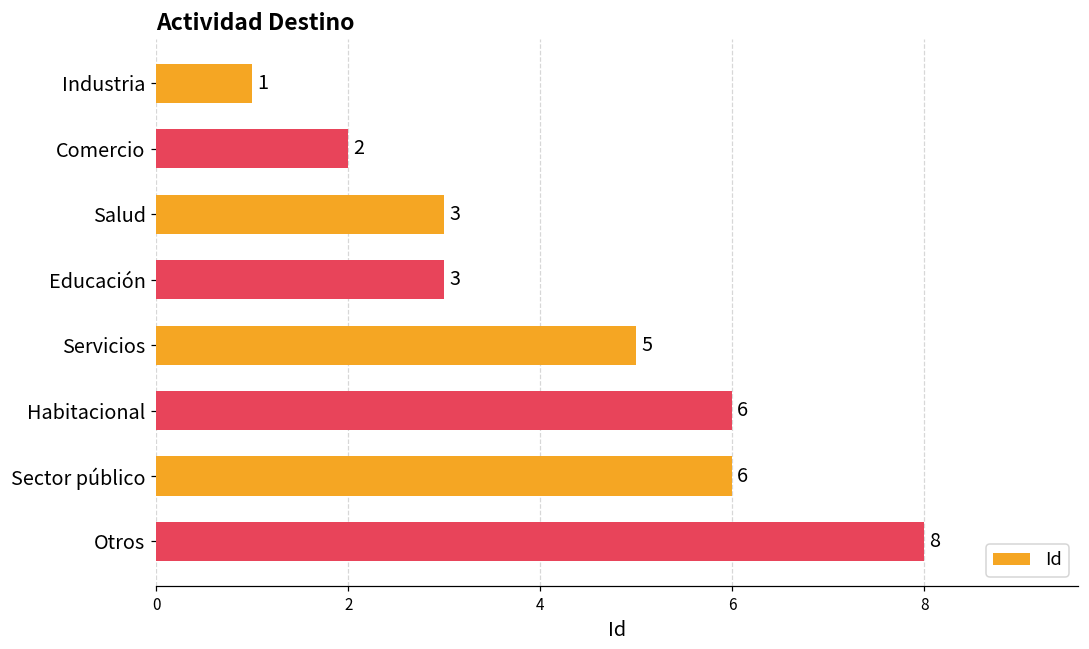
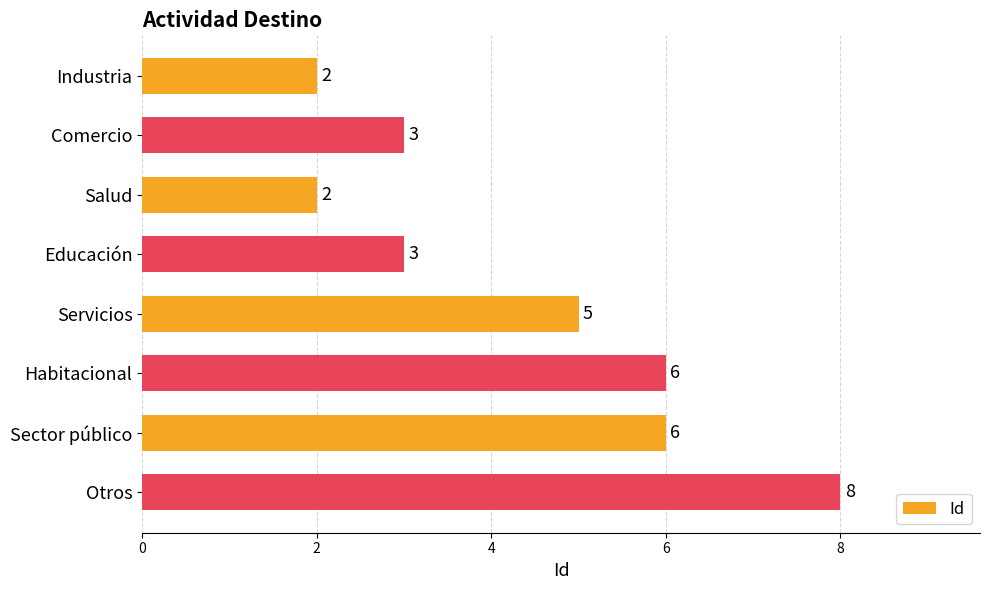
Industria: 1 -> 2
Comercio: 2 -> 3
Salud: 3 -> 2
